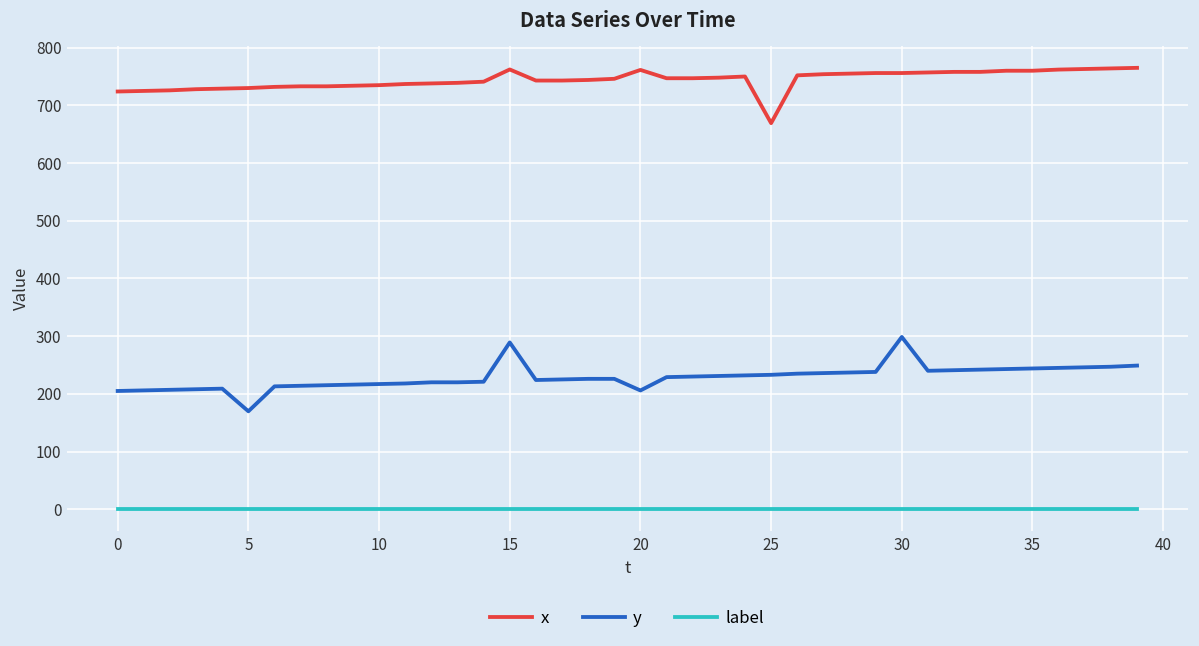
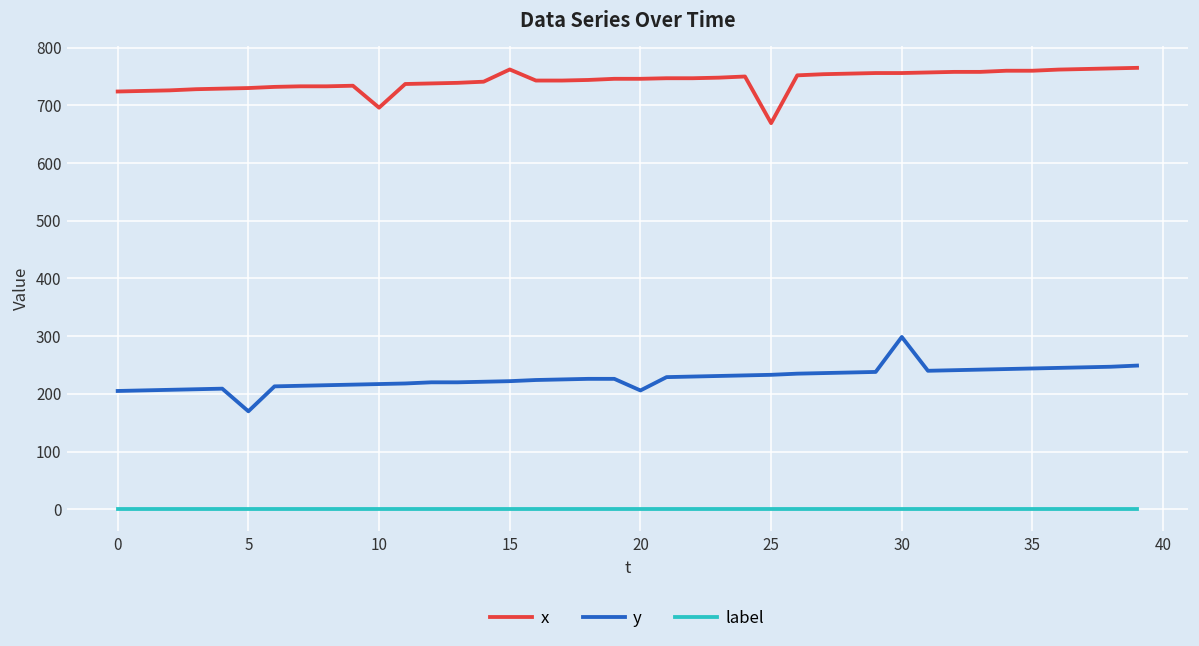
x, 10: 740 -> 700
y, 15: 290 -> 220
x, 20: 760 -> 750
